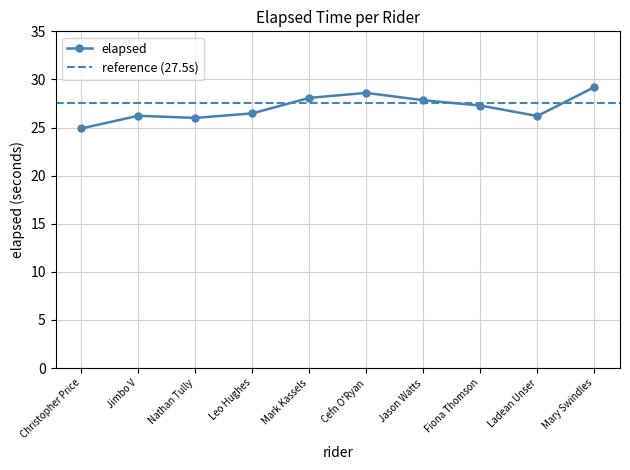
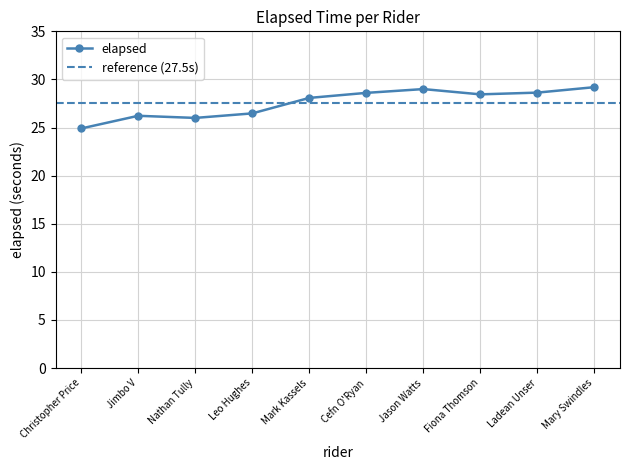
Jason Watts: 28 -> 29
Fiona Thomson: 27 -> 28
Ladean Unser: 26 -> 29
